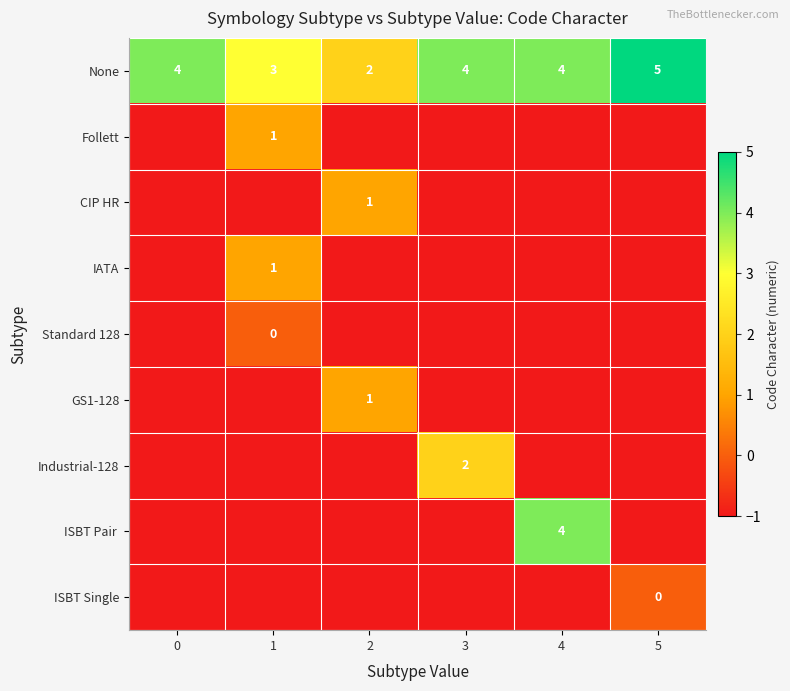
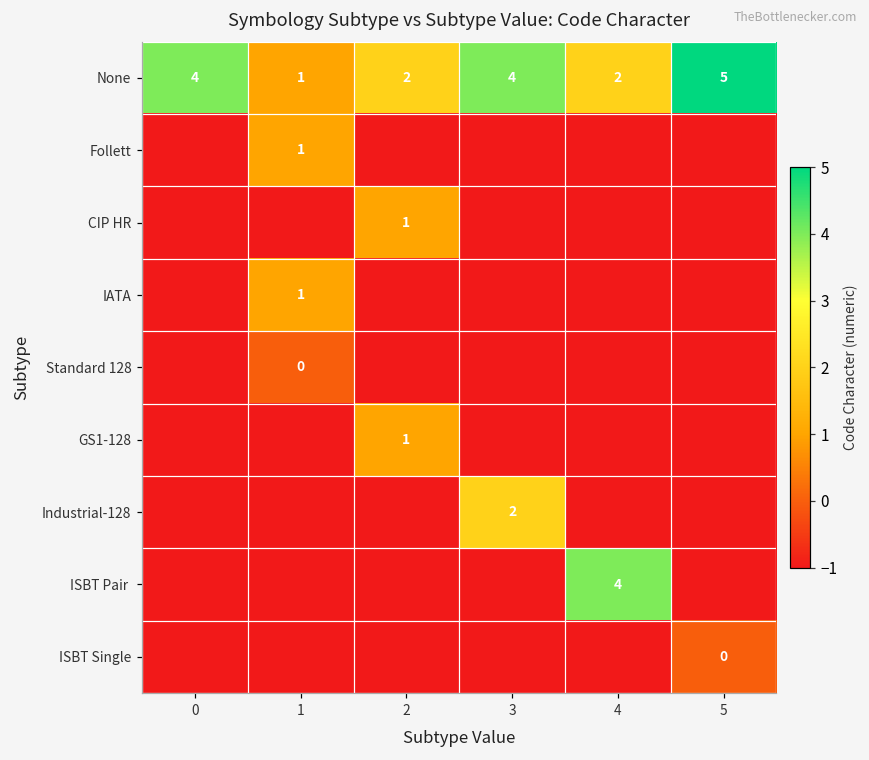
None, 1: 3 -> 1
None, 4: 4 -> 2
